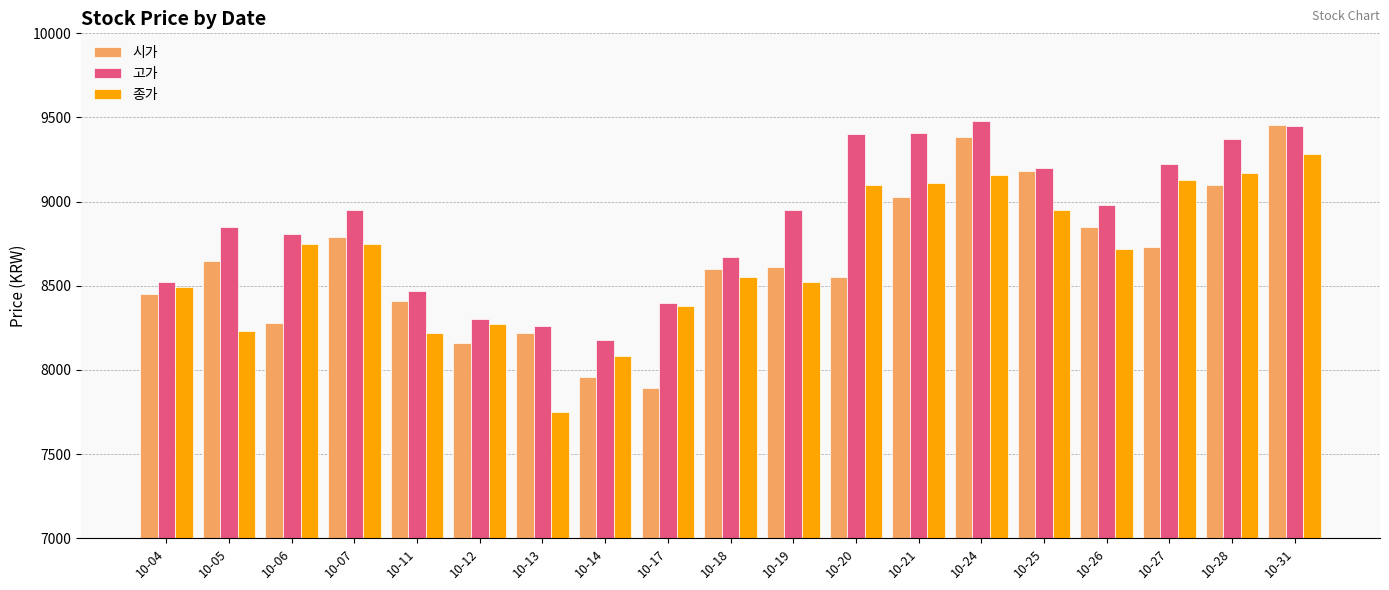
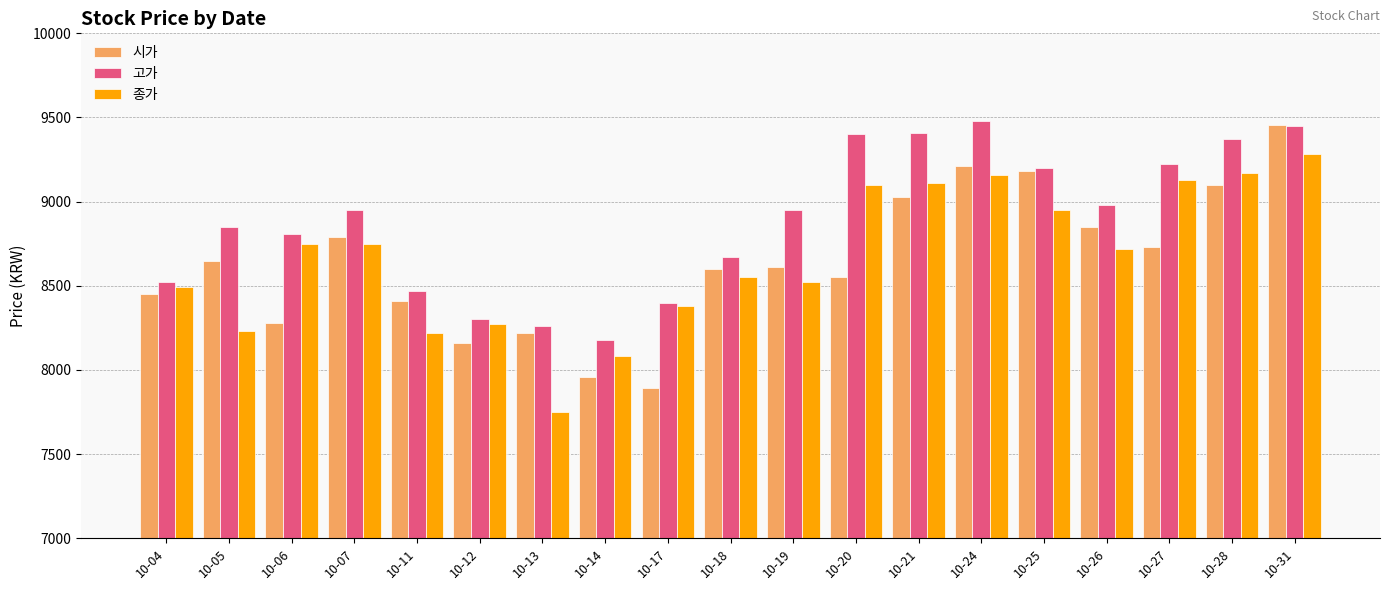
시가, 10-24: 9390 -> 9210
